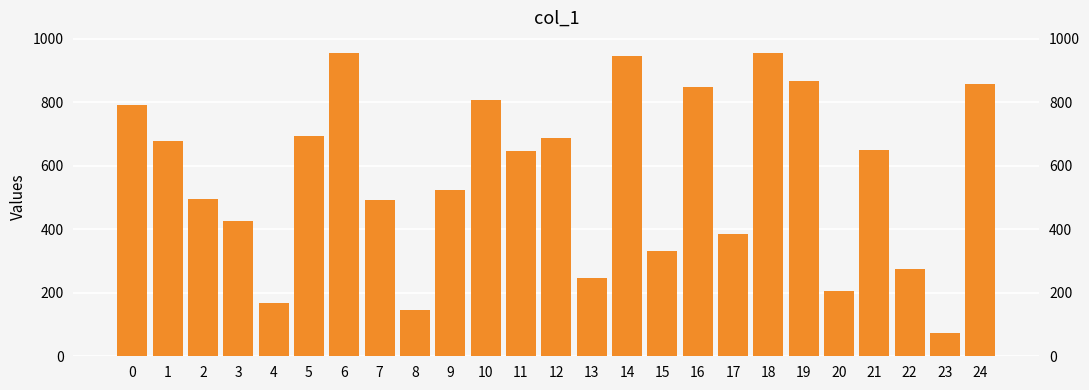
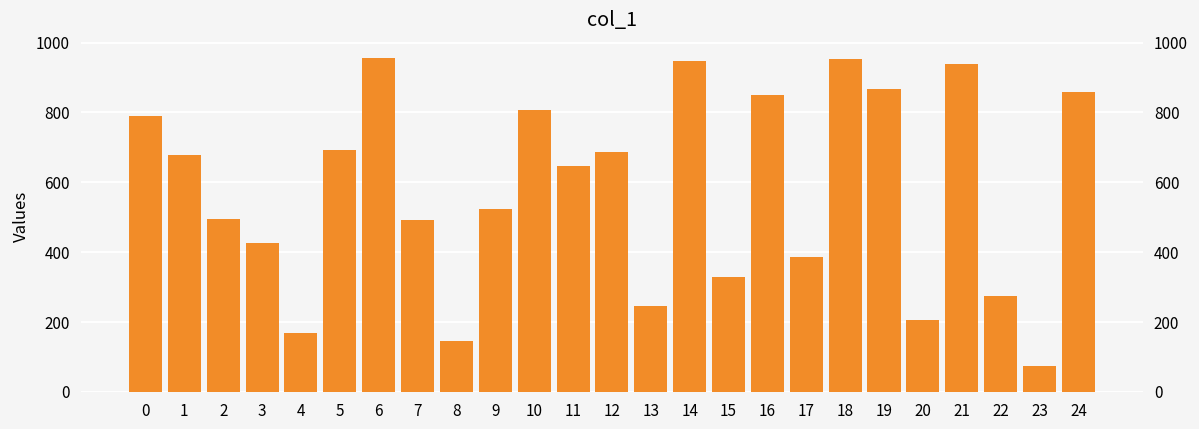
21: 650 -> 940
